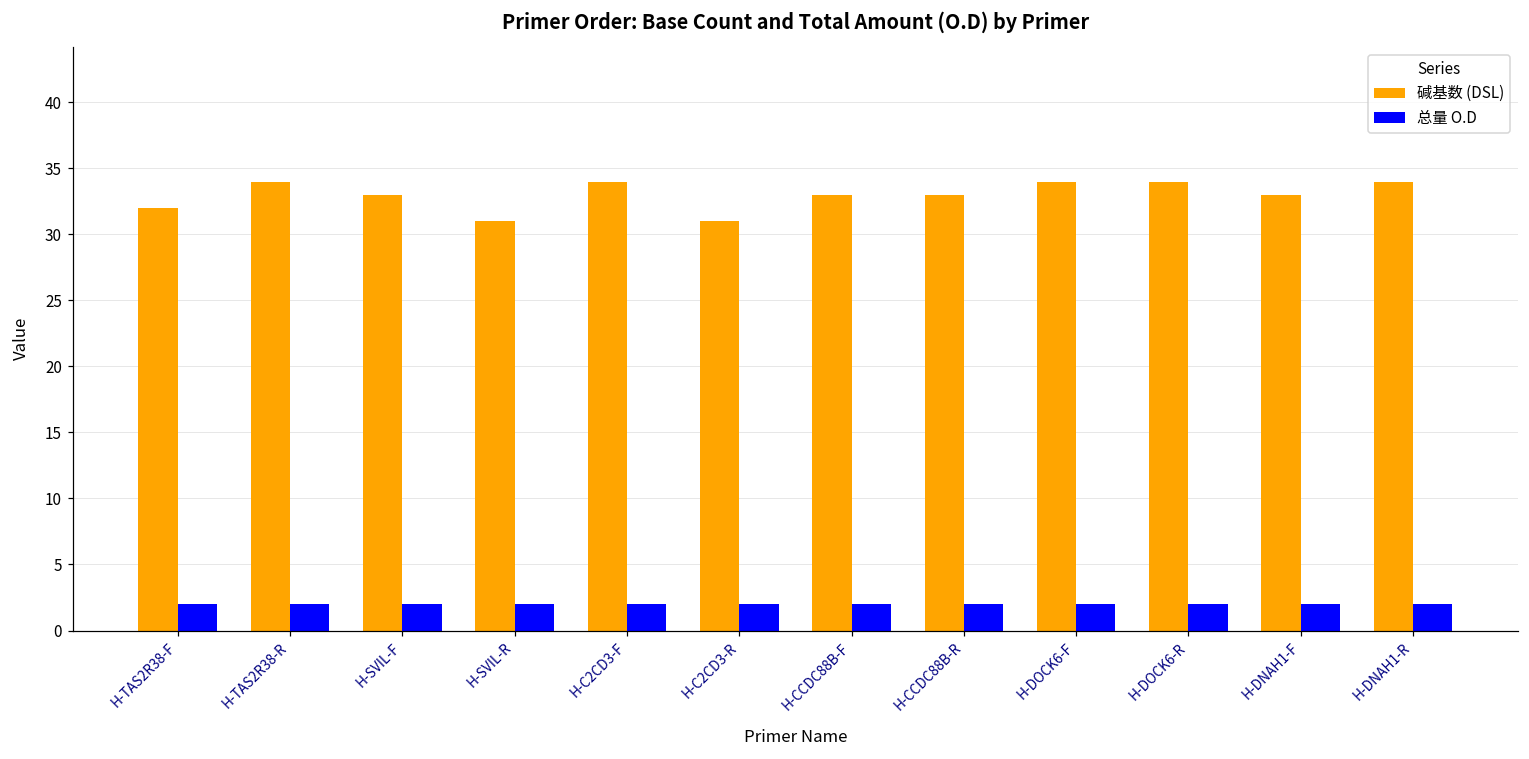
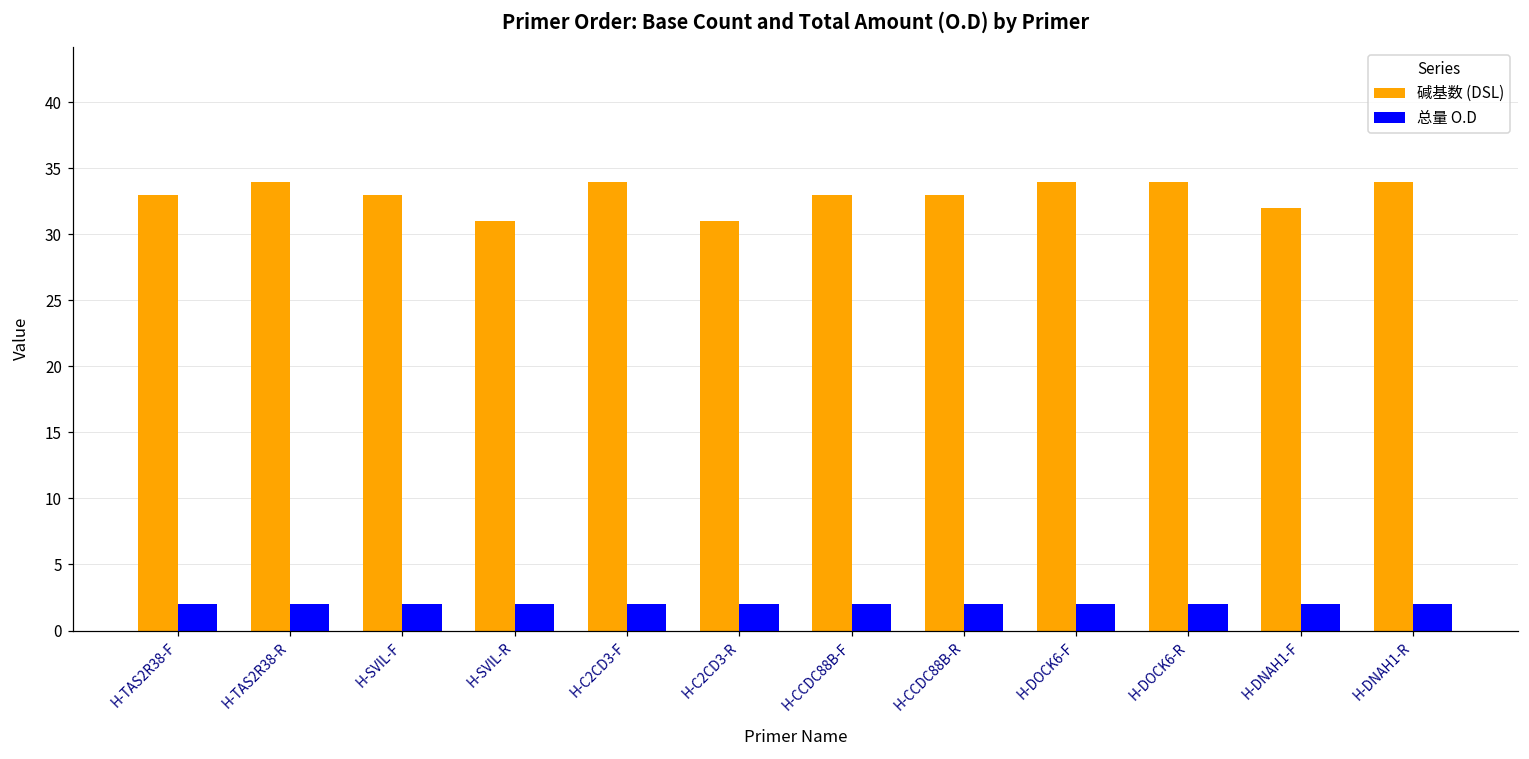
碱基数 (DSL), H-TAS2R38-F: 32 -> 33
碱基数 (DSL), H-DNAH1-F: 33 -> 32
